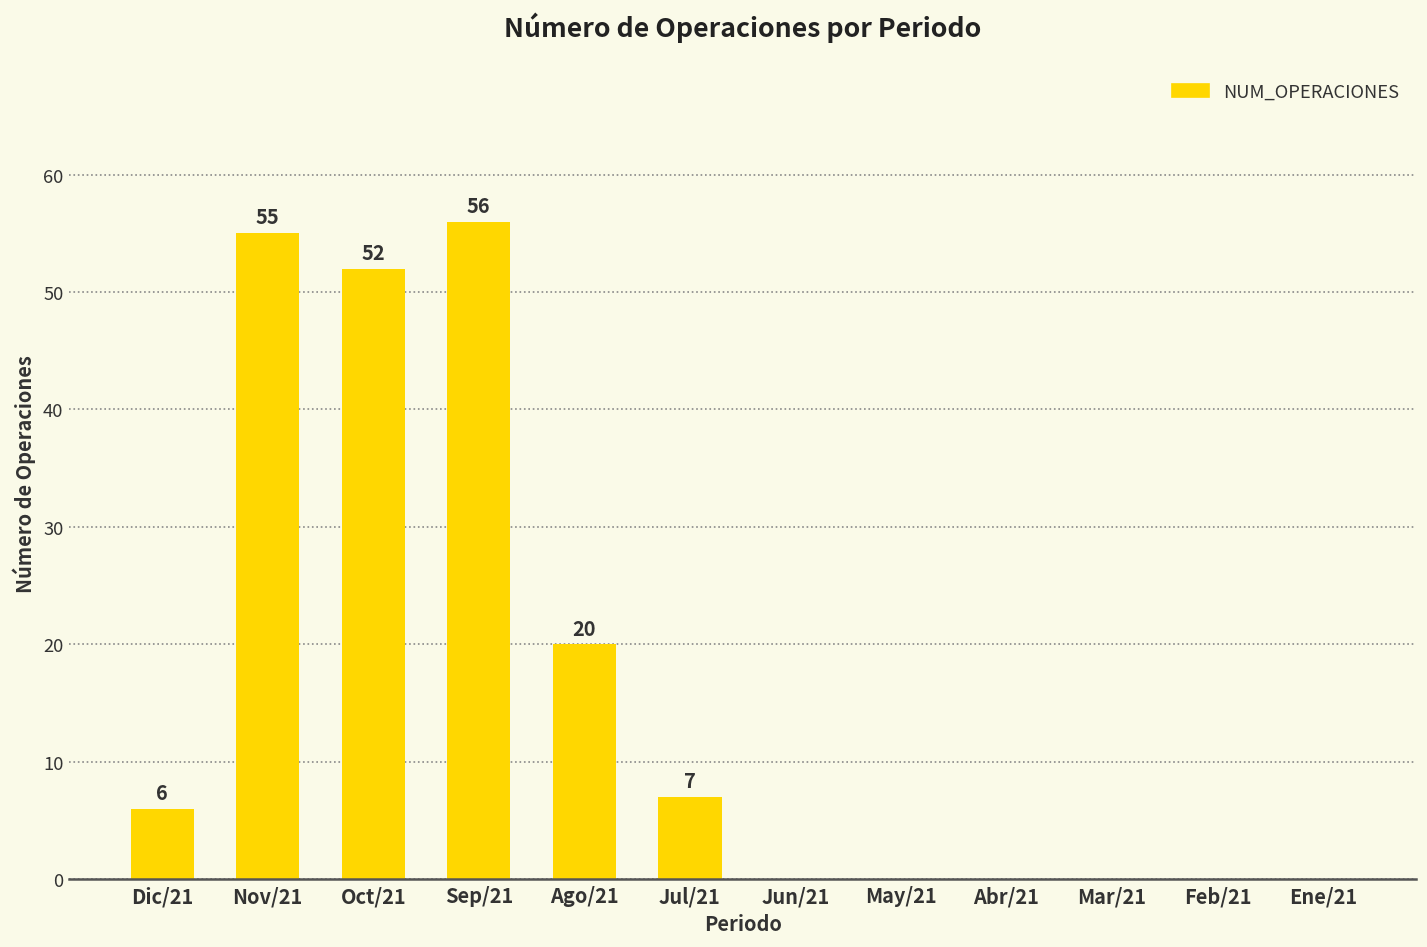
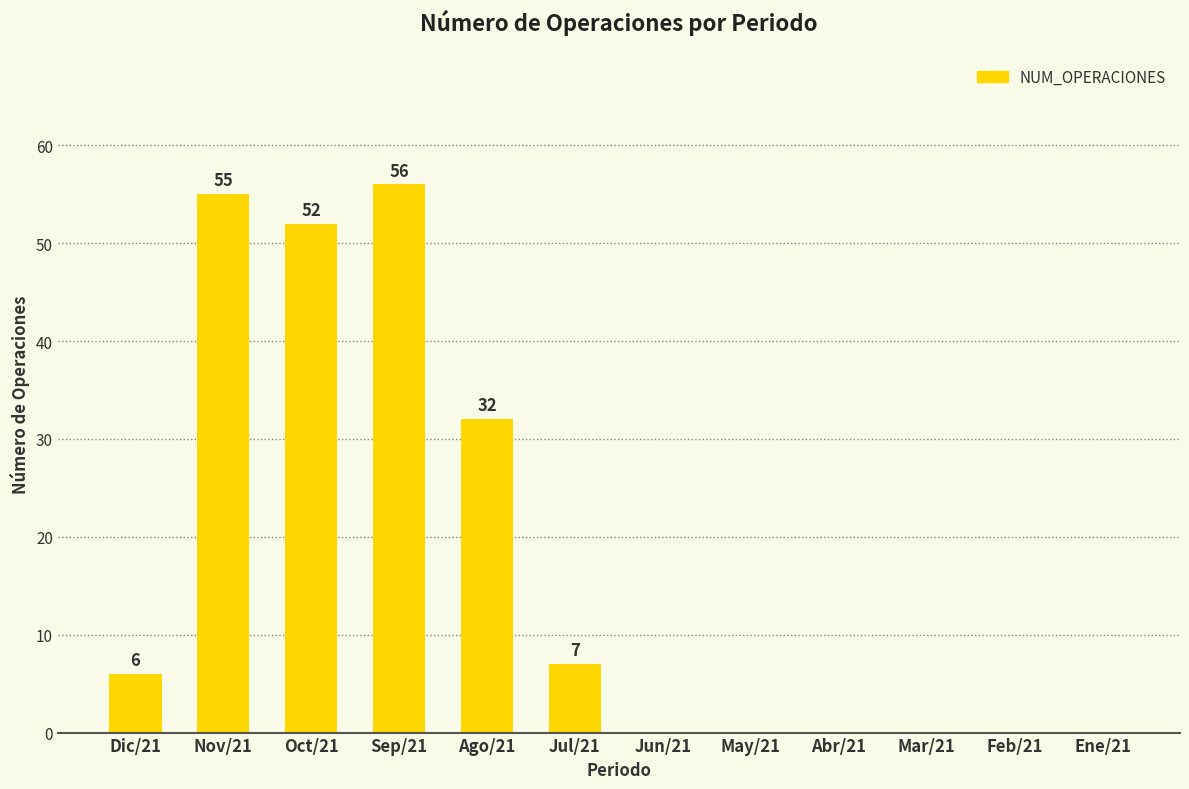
Ago/21: 20 -> 32
